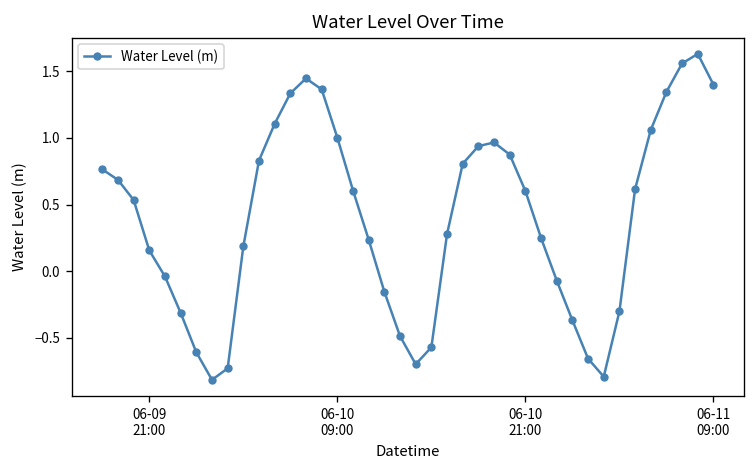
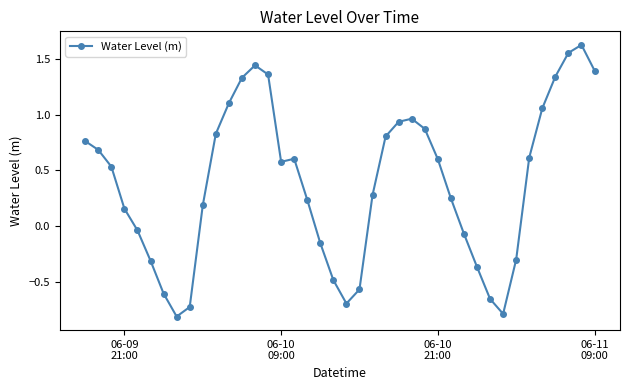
06-10 09:00: 1.00 -> 0.58
